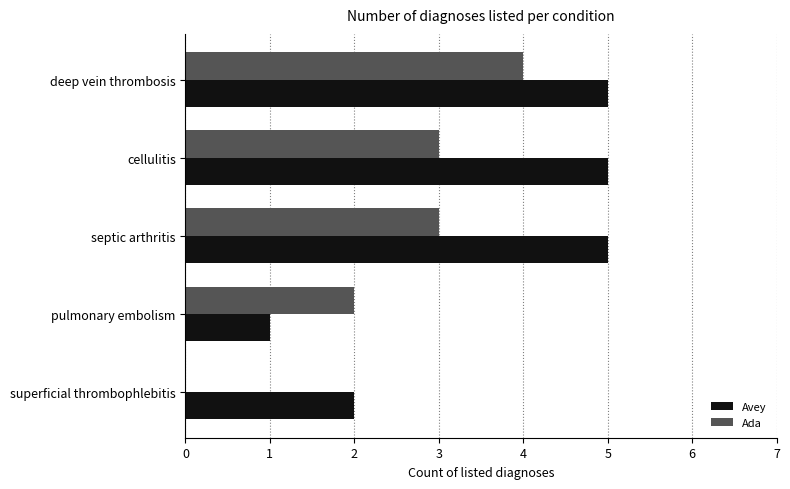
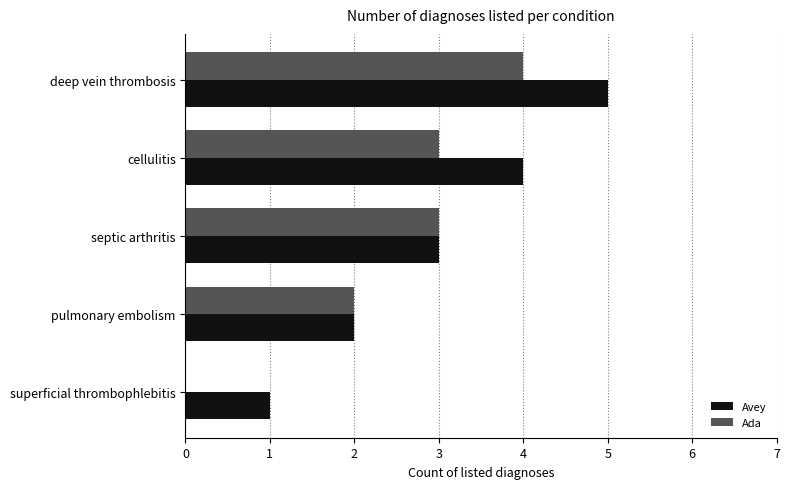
Avey, cellulitis: 5 -> 4
Avey, septic arthritis: 5 -> 3
Avey, pulmonary embolism: 1 -> 2
Avey, superficial thrombophlebitis: 2 -> 1
